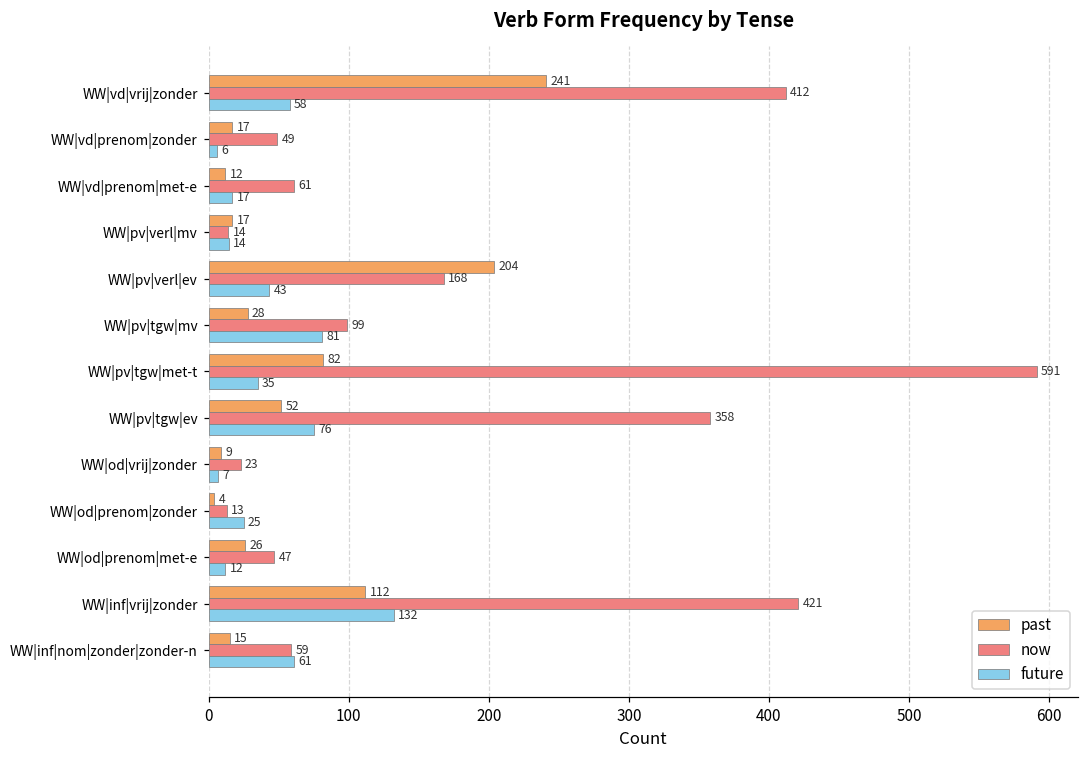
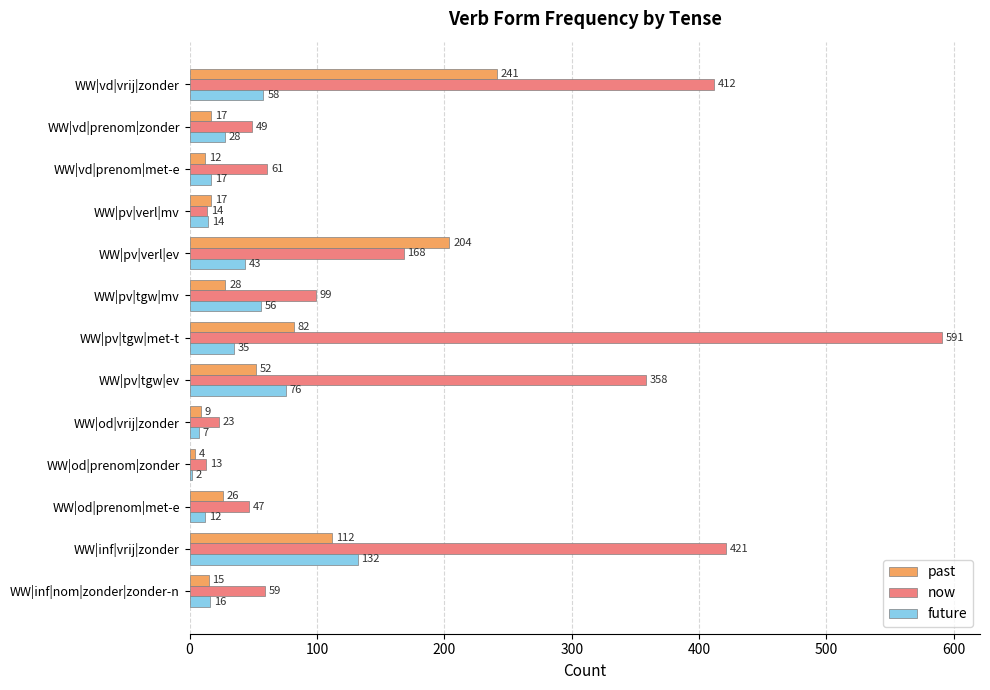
future, WW|vd|prenom|zonder: 6 -> 28
future, WW|pv|tgw|mv: 81 -> 56
future, WW|od|prenom|zonder: 25 -> 2
future, WW|inf|nom|zonder|zonder-n: 61 -> 16
